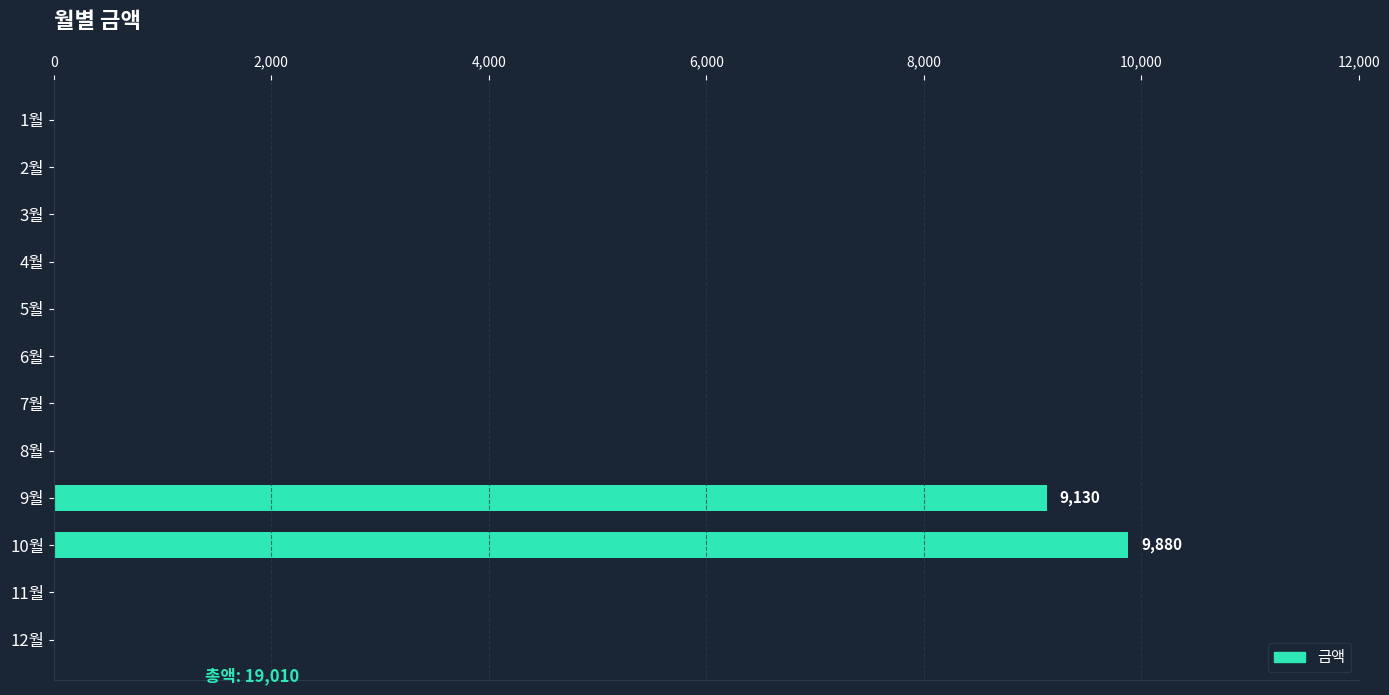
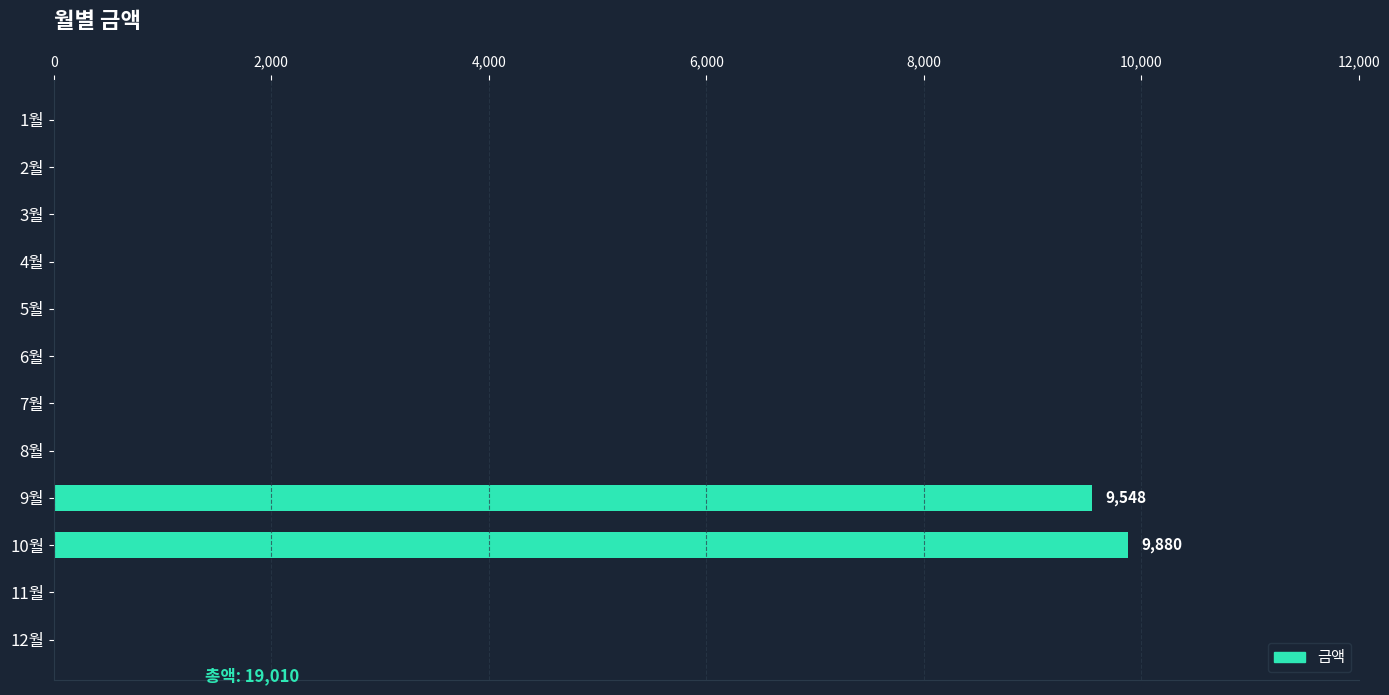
9월: 9,130 -> 9,548
